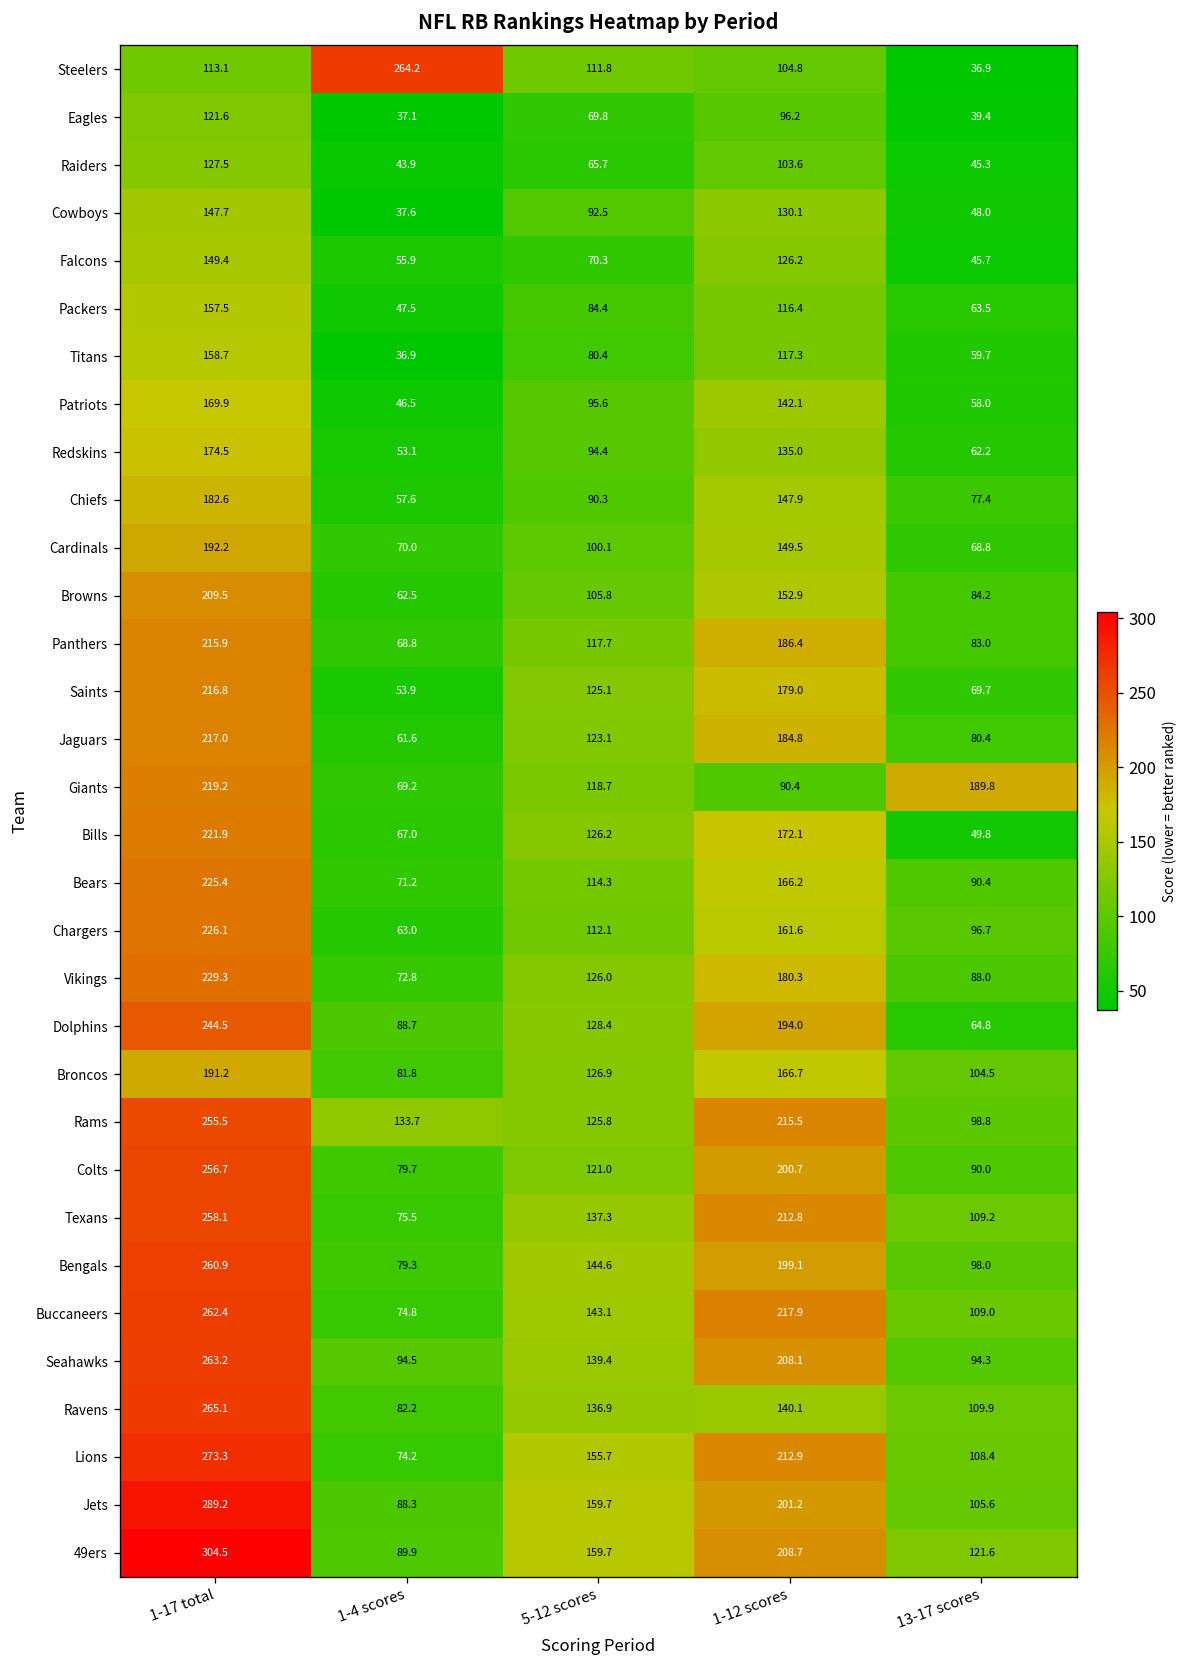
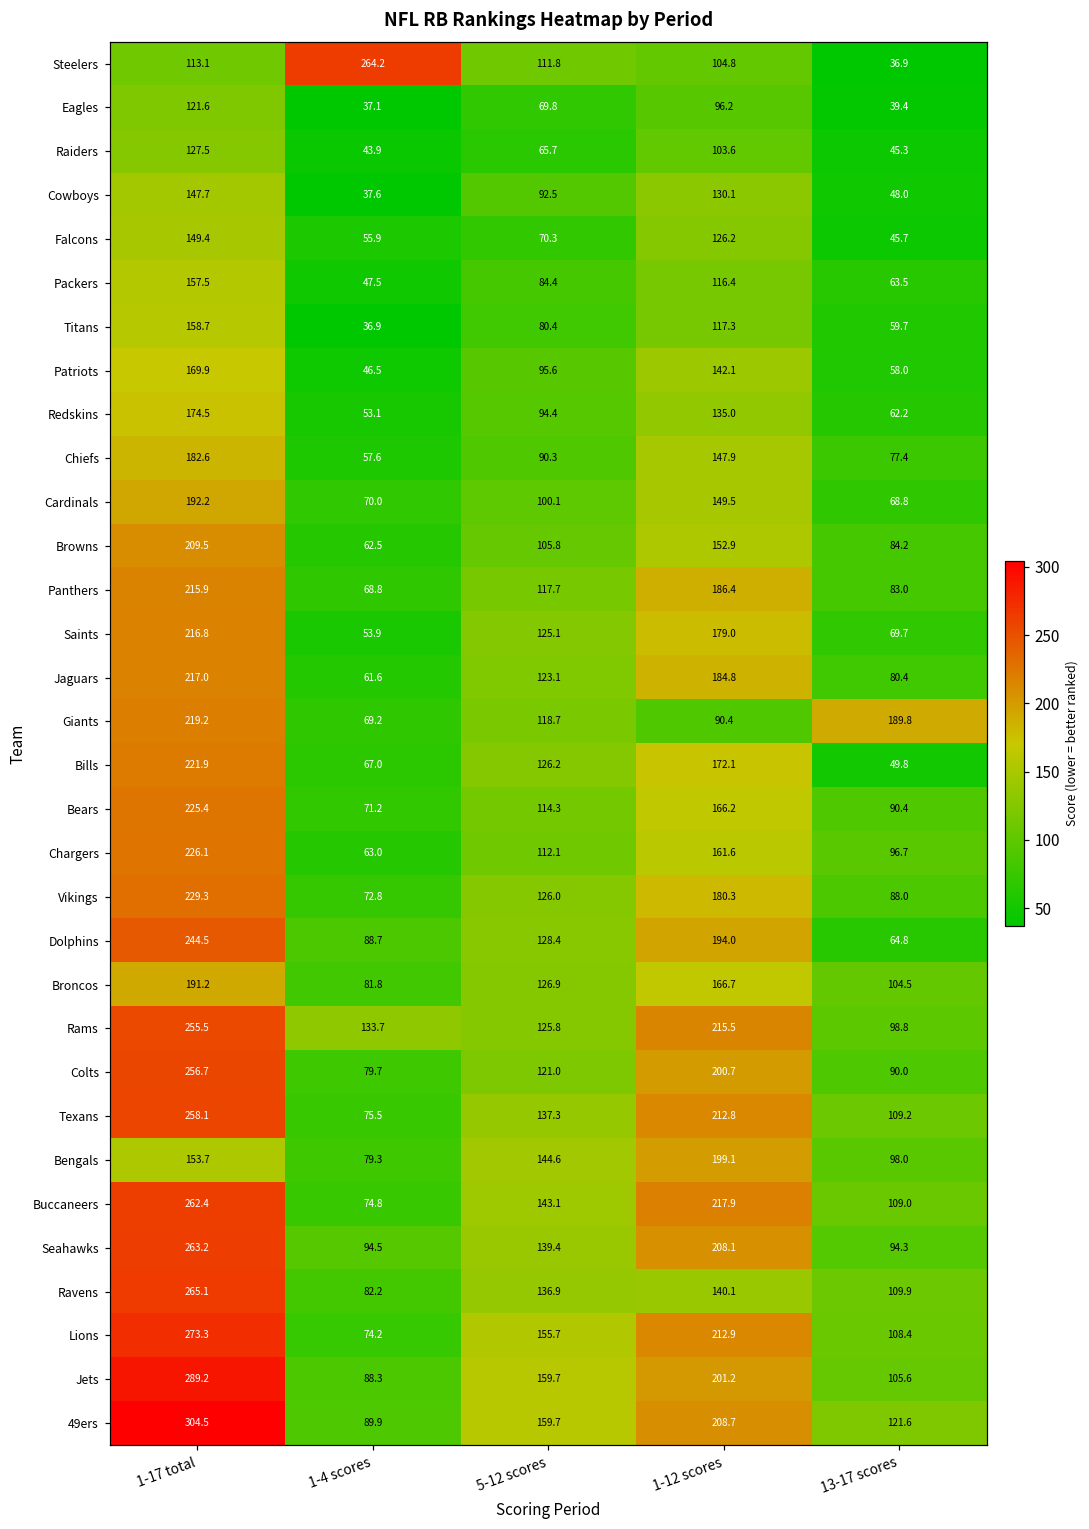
Bengals, 1-17 total: 260.9 -> 153.7
